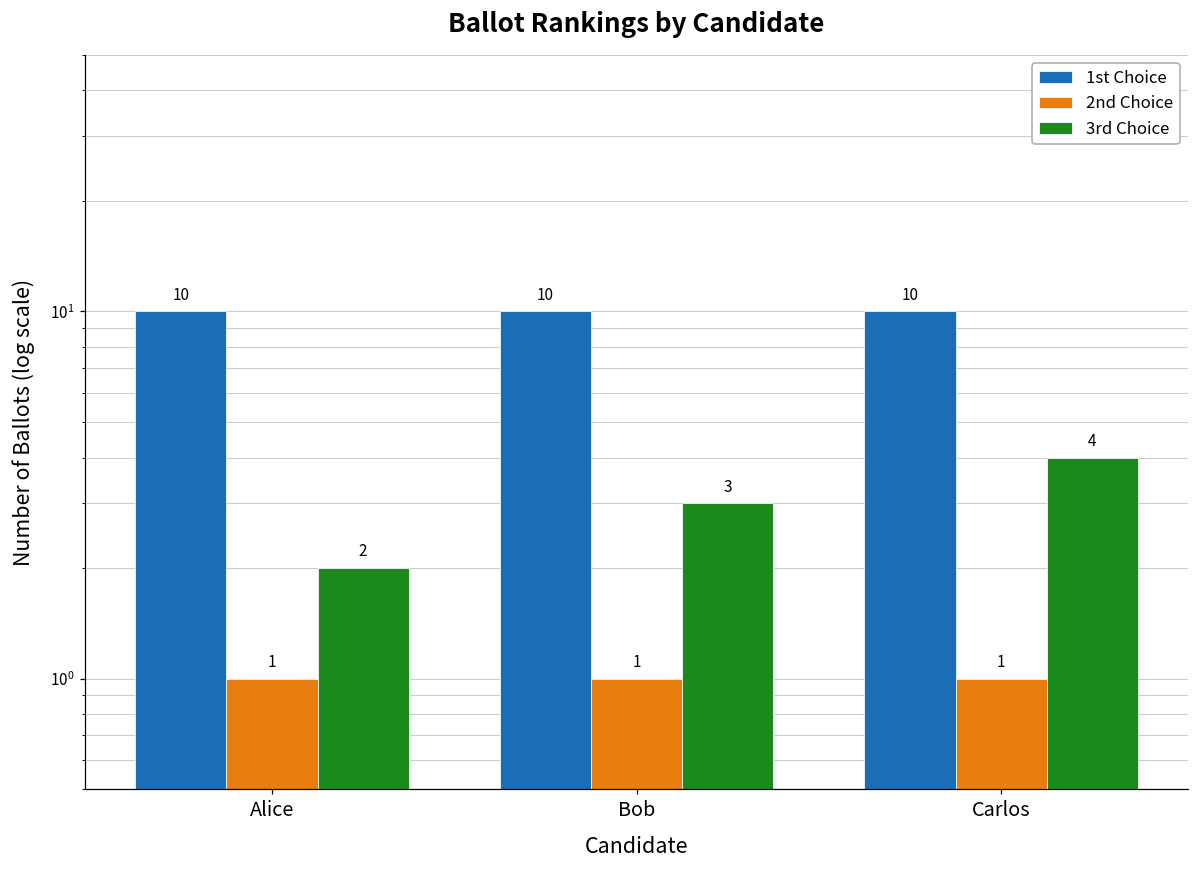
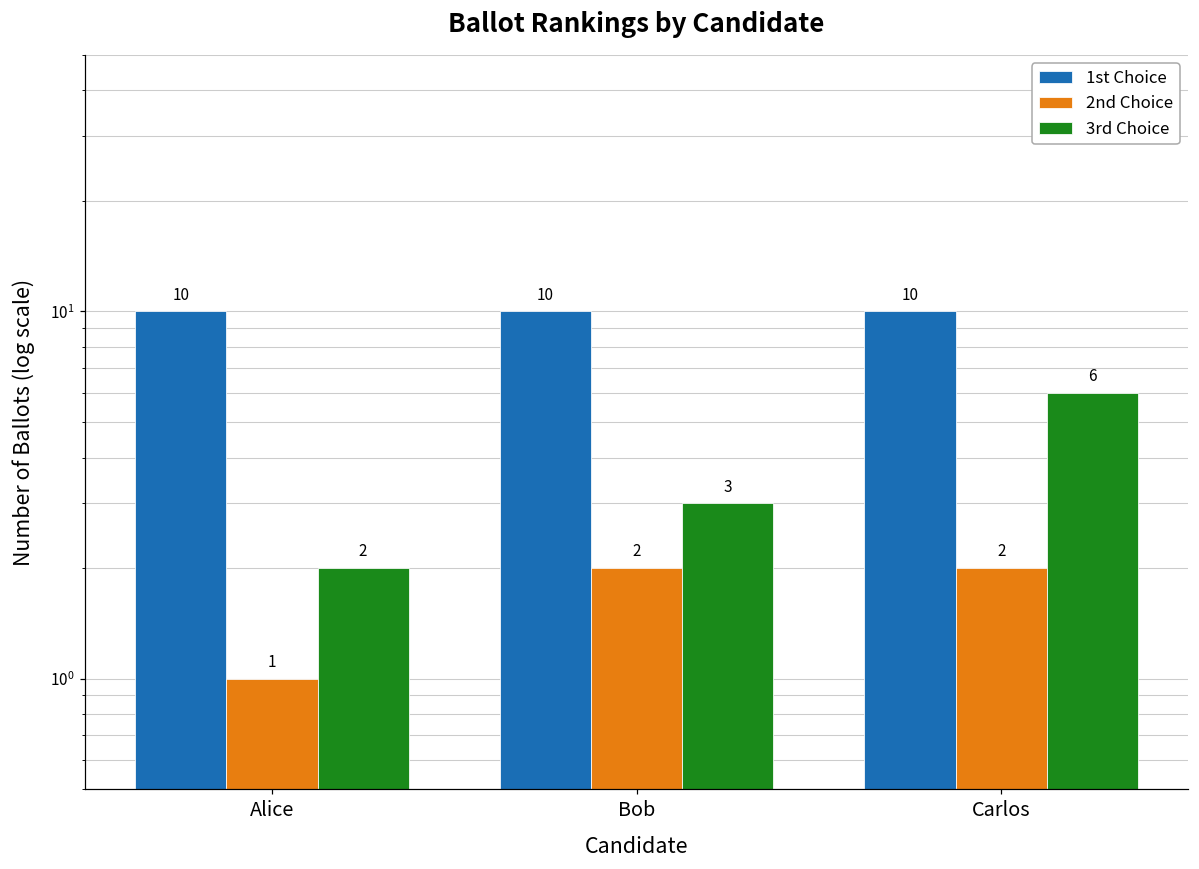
2nd Choice, Bob: 1 -> 2
2nd Choice, Carlos: 1 -> 2
3rd Choice, Carlos: 4 -> 6
